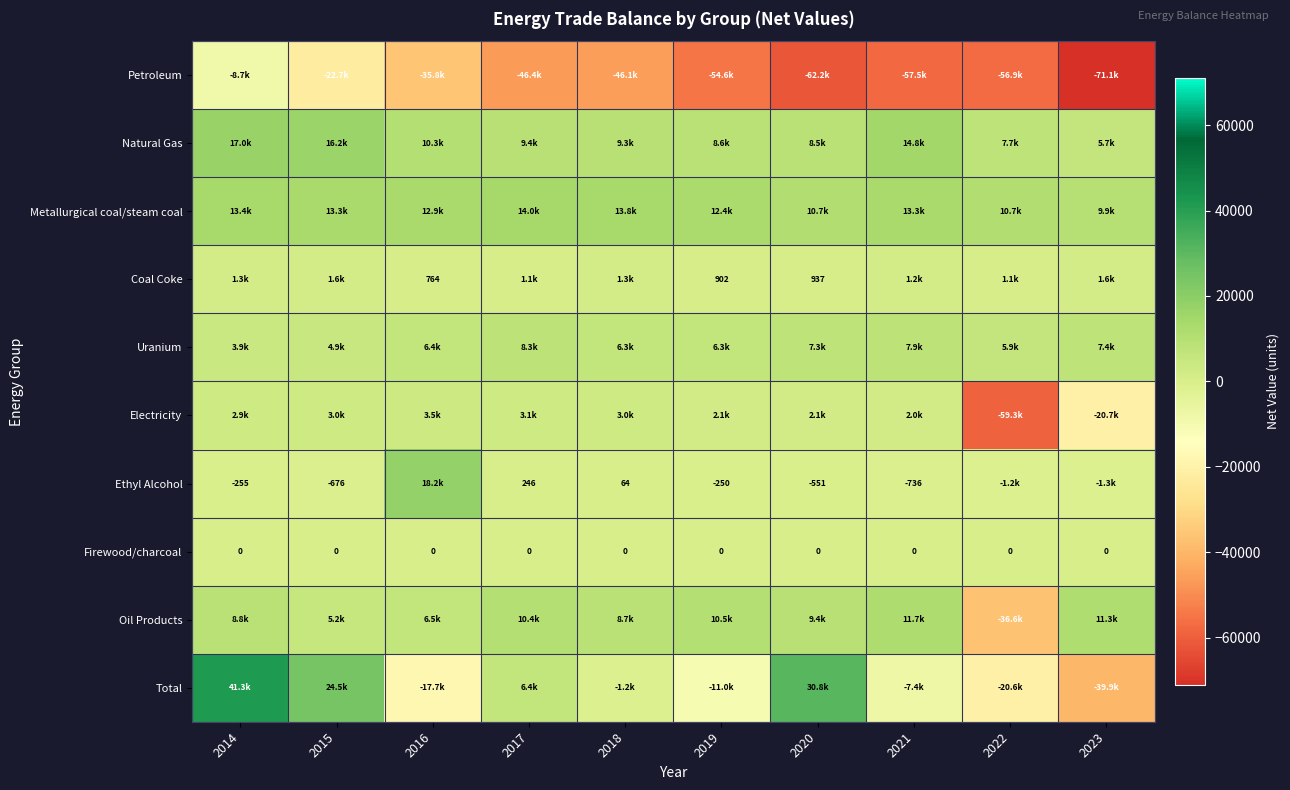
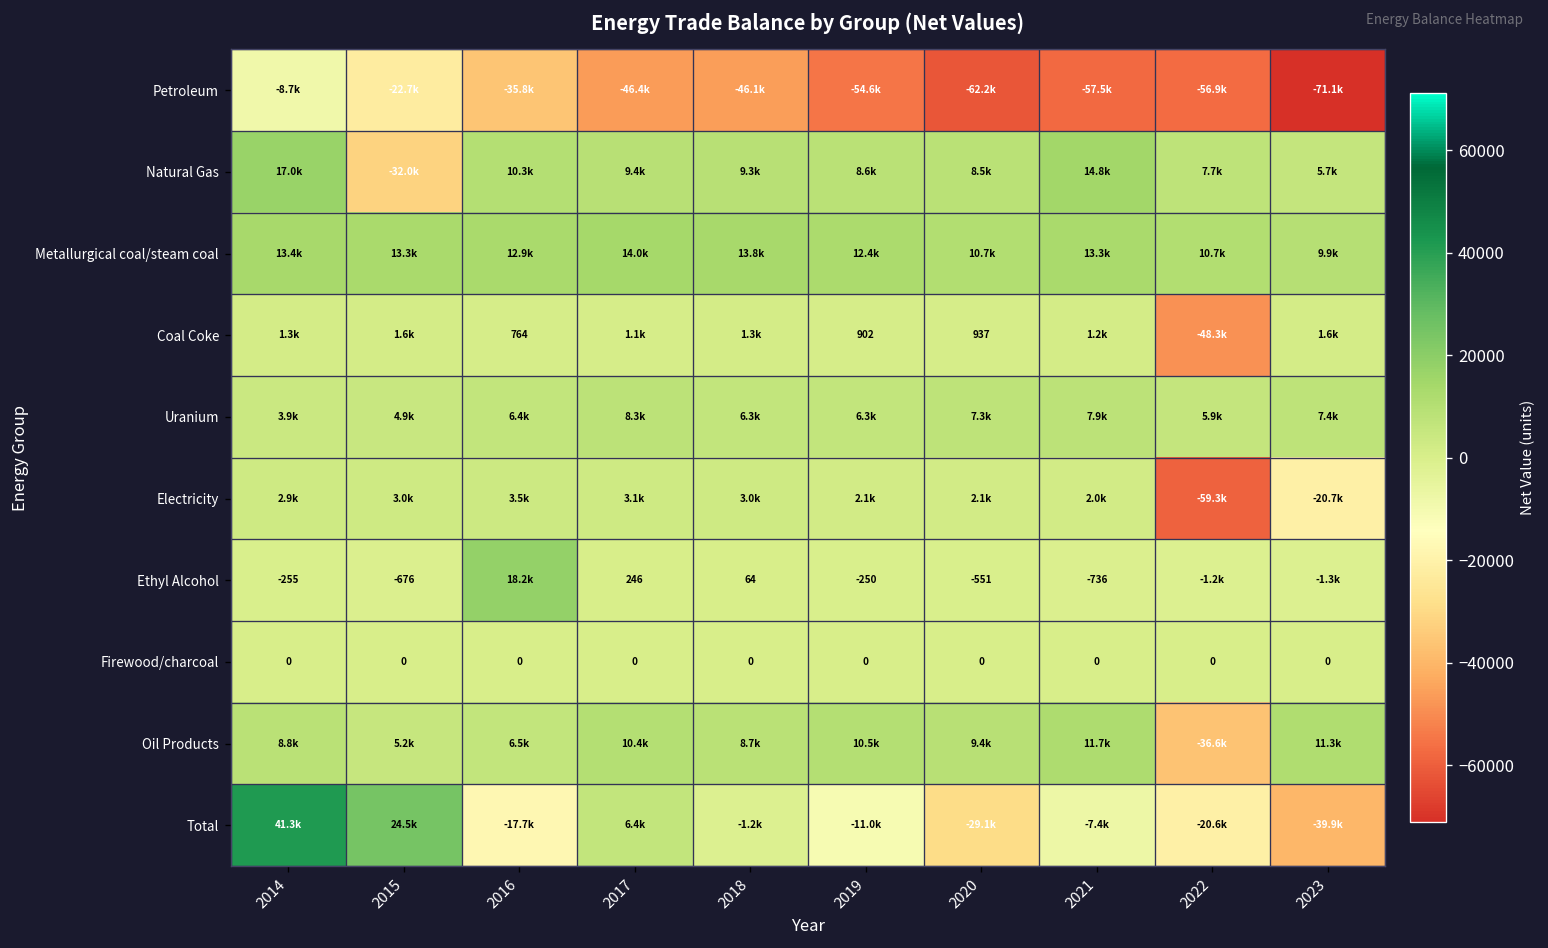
Natural Gas, 2015: 16.2k -> -32.0k
Coal Coke, 2022: 1.1k -> -48.3k
Total, 2020: 30.8k -> -29.1k
